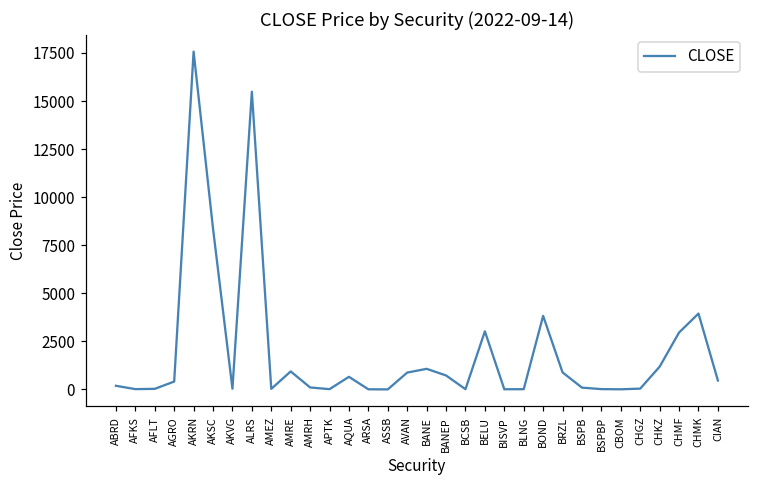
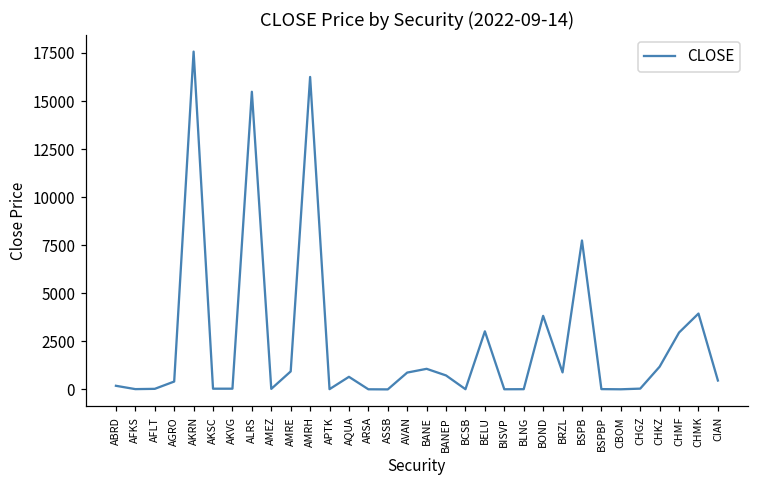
AKSC: 8400 -> 0
AMRH: 100 -> 16300
BSPB: 100 -> 7700
